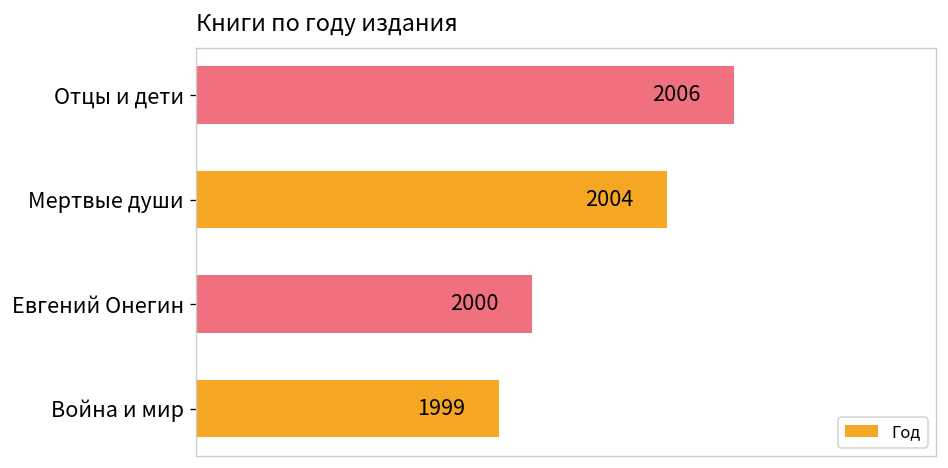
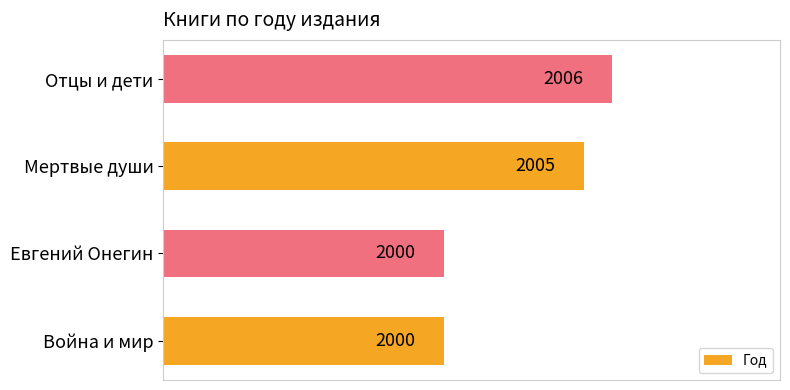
Мертвые души: 2004 -> 2005
Война и мир: 1999 -> 2000
